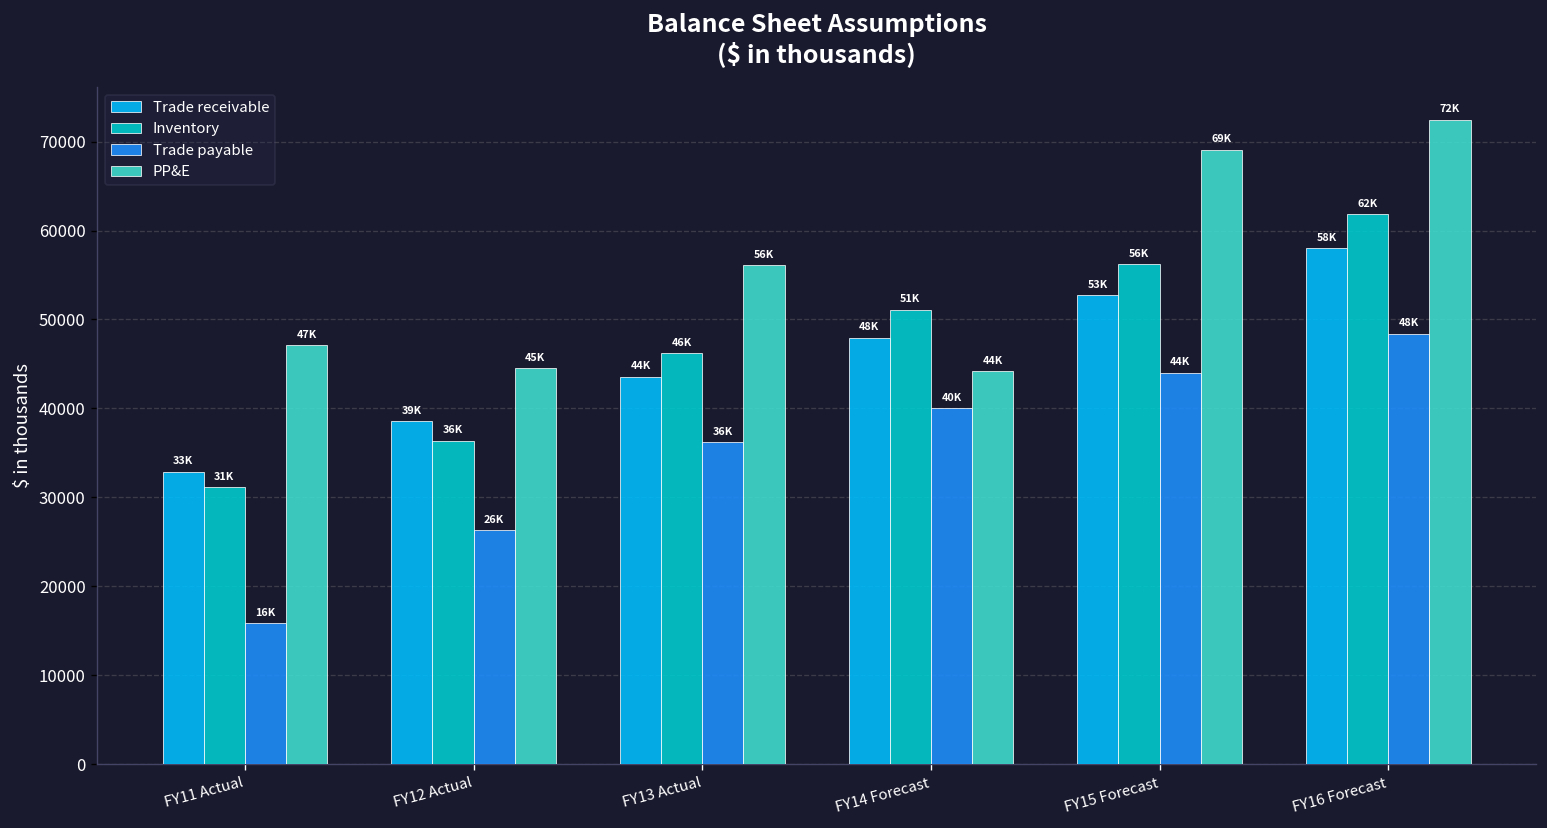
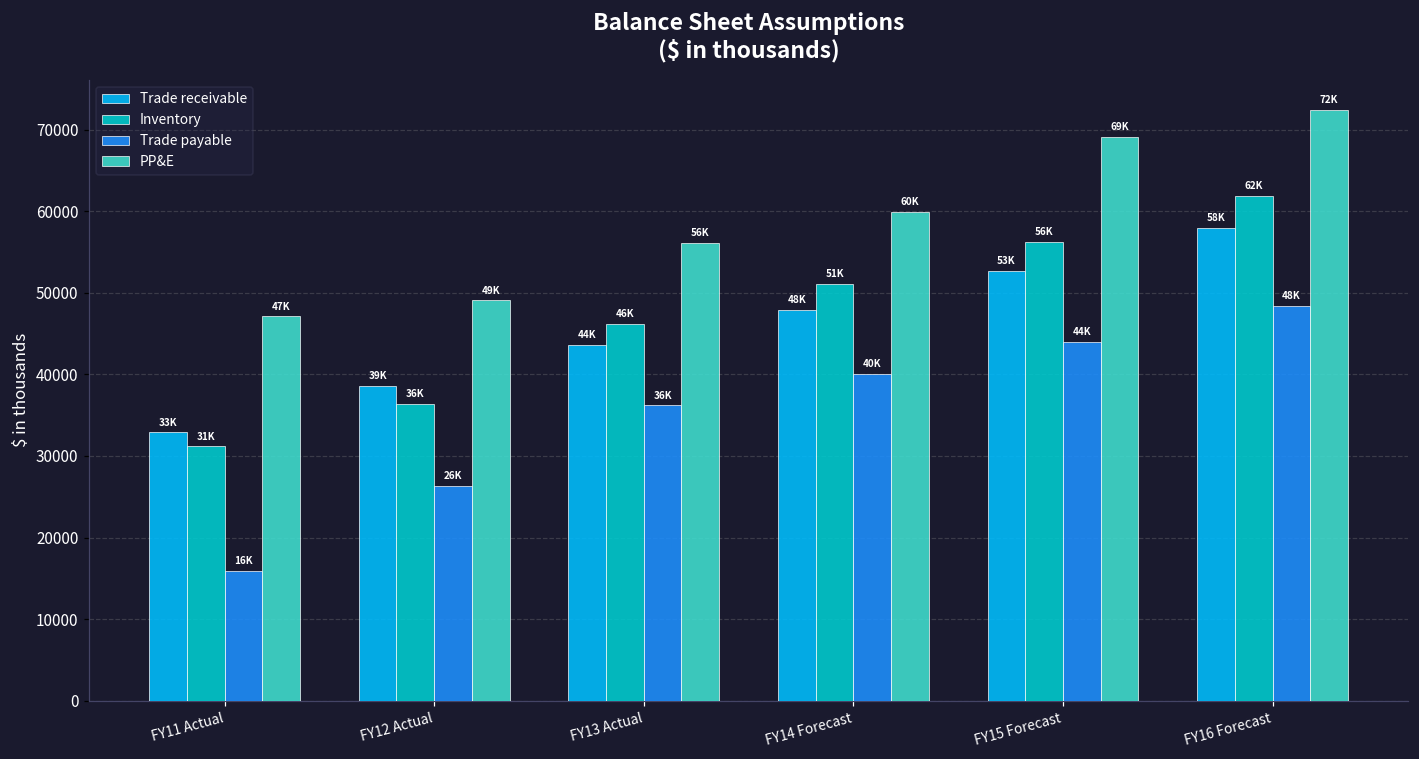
PP&E, FY12 Actual: 45K -> 49K
PP&E, FY14 Forecast: 44K -> 60K
